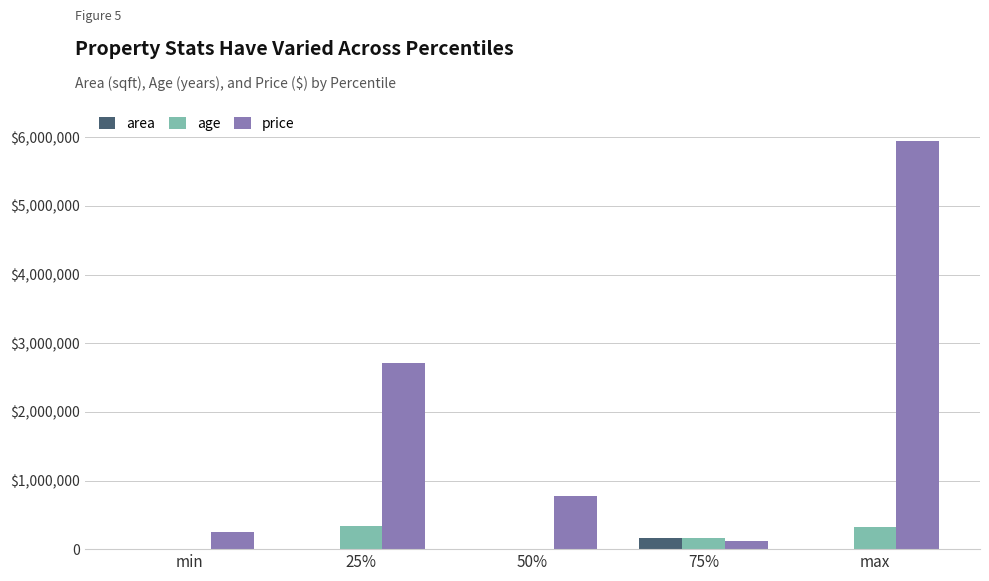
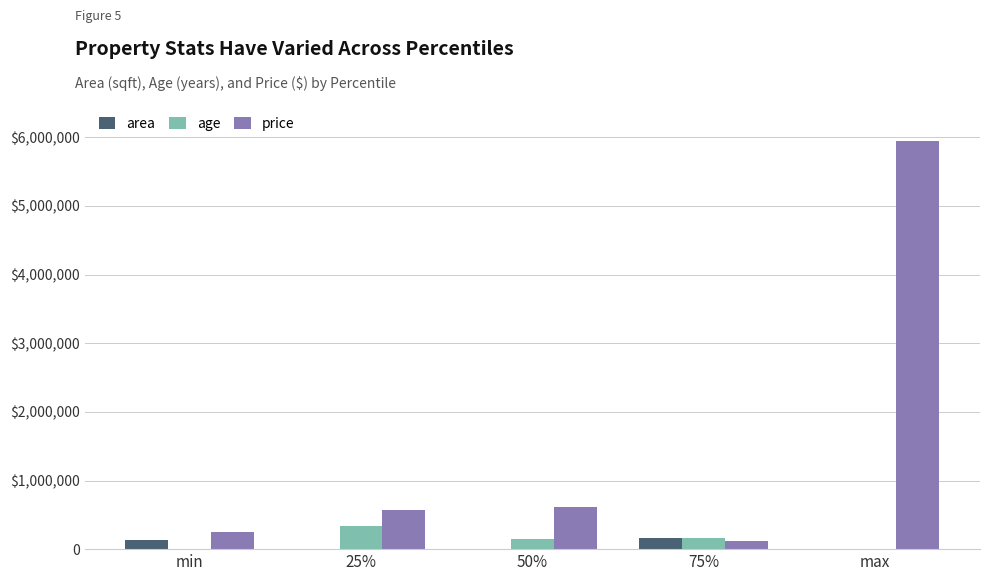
area, min: $0 -> $100,000
price, 25%: $2,700,000 -> $600,000
age, 50%: $0 -> $100,000
price, 50%: $800,000 -> $600,000
age, max: $300,000 -> $0
